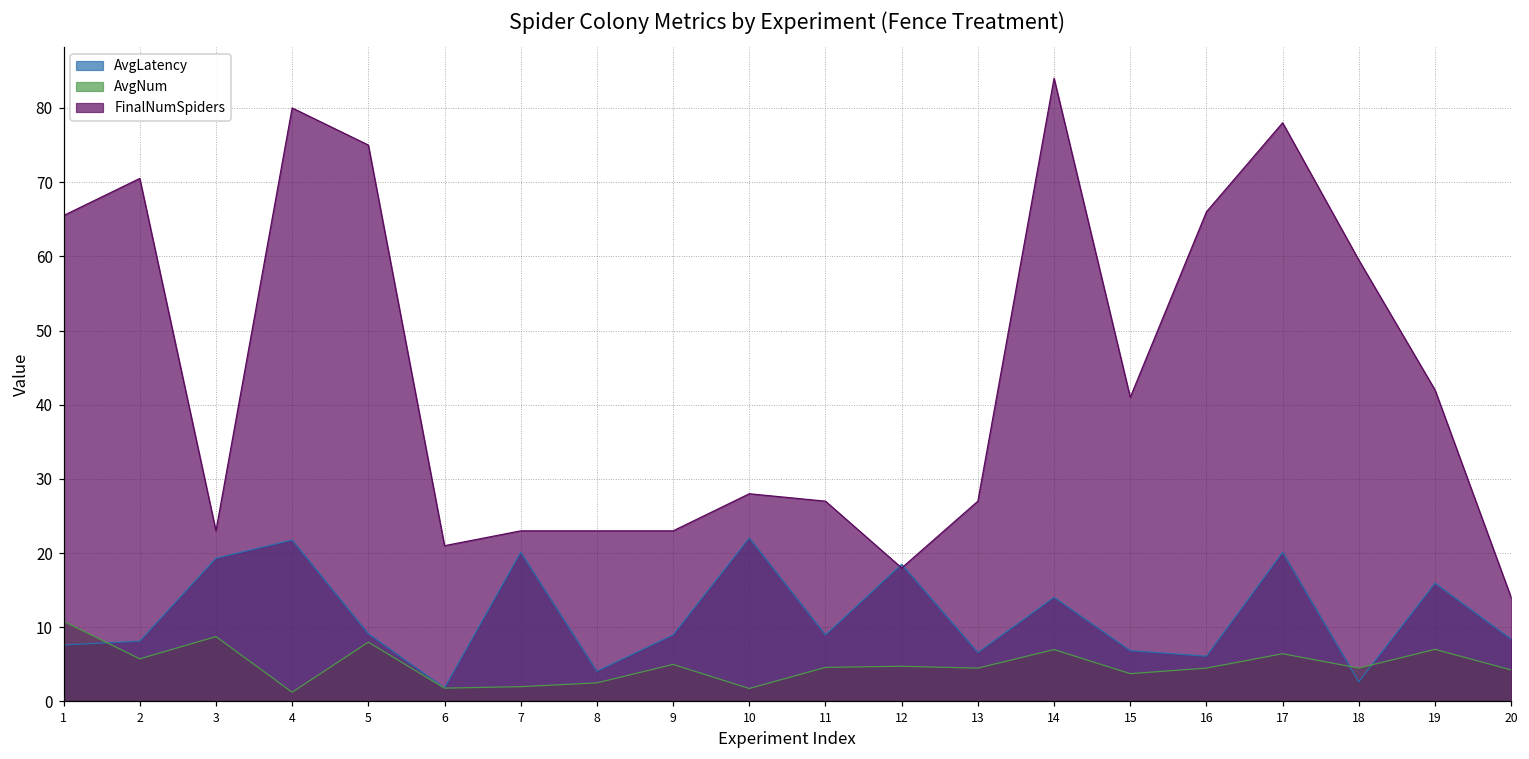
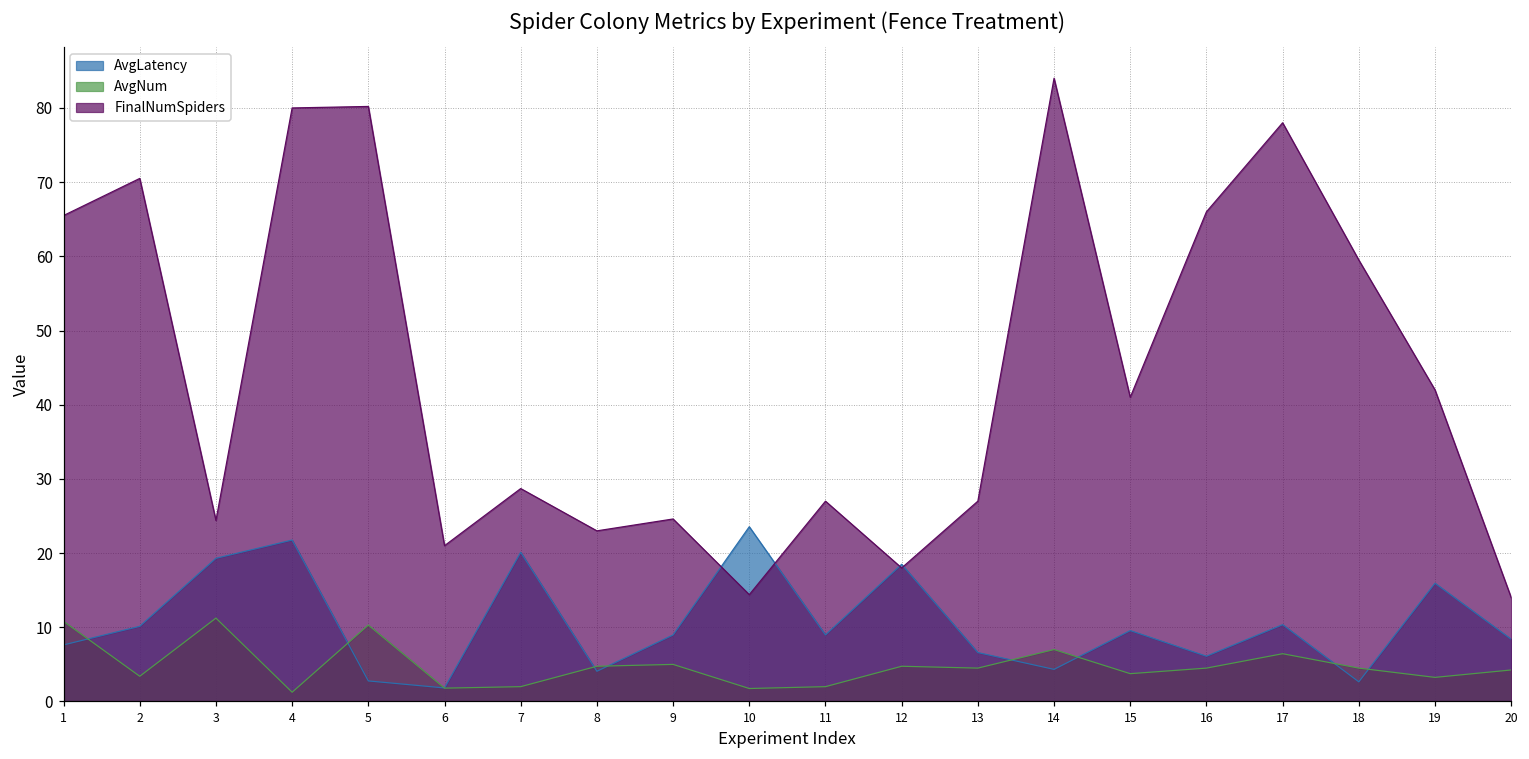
AvgLatency, 2: 8 -> 10
AvgNum, 2: 6 -> 3
AvgNum, 3: 9 -> 11
FinalNumSpiders, 3: 23 -> 24
AvgLatency, 5: 9 -> 3
AvgNum, 5: 8 -> 10
FinalNumSpiders, 5: 75 -> 80
FinalNumSpiders, 7: 23 -> 29
AvgNum, 8: 3 -> 5
FinalNumSpiders, 9: 23 -> 25
AvgLatency, 10: 22 -> 24
FinalNumSpiders, 10: 28 -> 14
AvgNum, 11: 5 -> 2
AvgLatency, 14: 14 -> 4
AvgLatency, 15: 7 -> 10
AvgLatency, 17: 20 -> 10
AvgNum, 19: 7 -> 3
